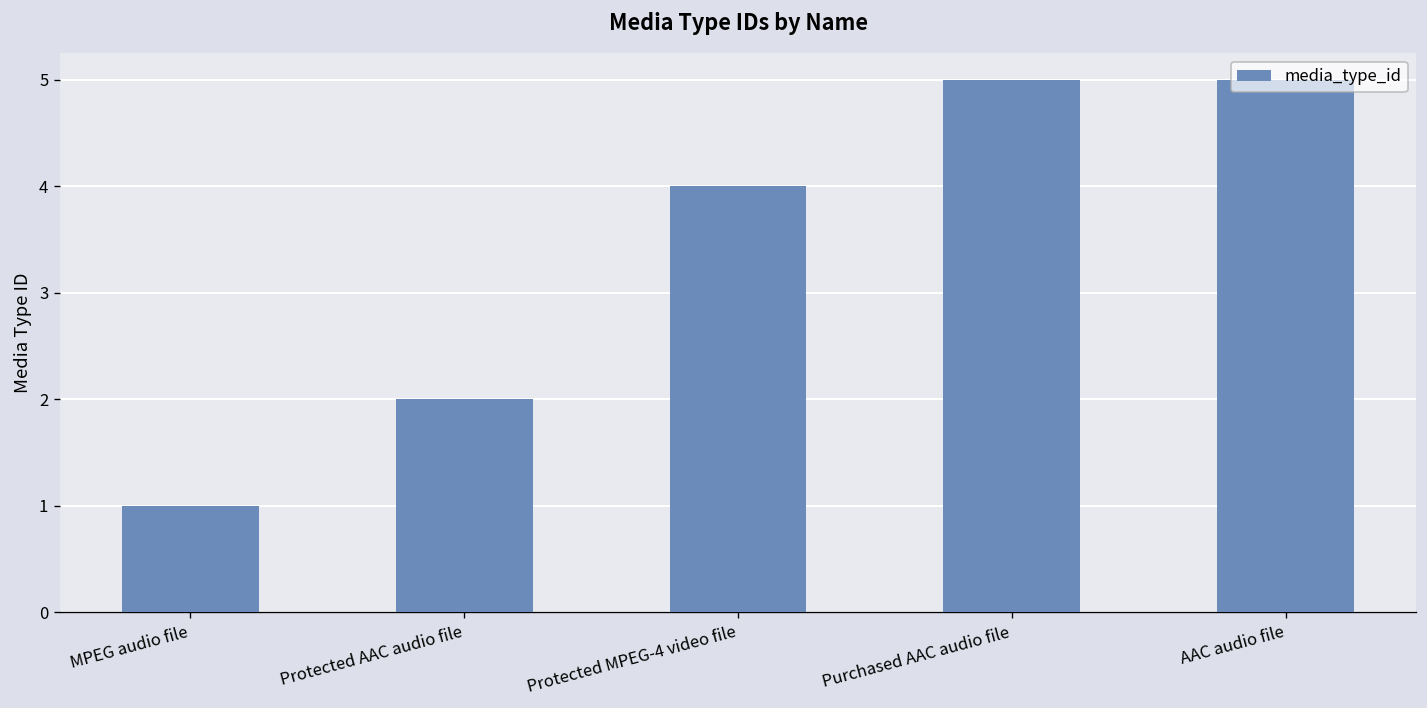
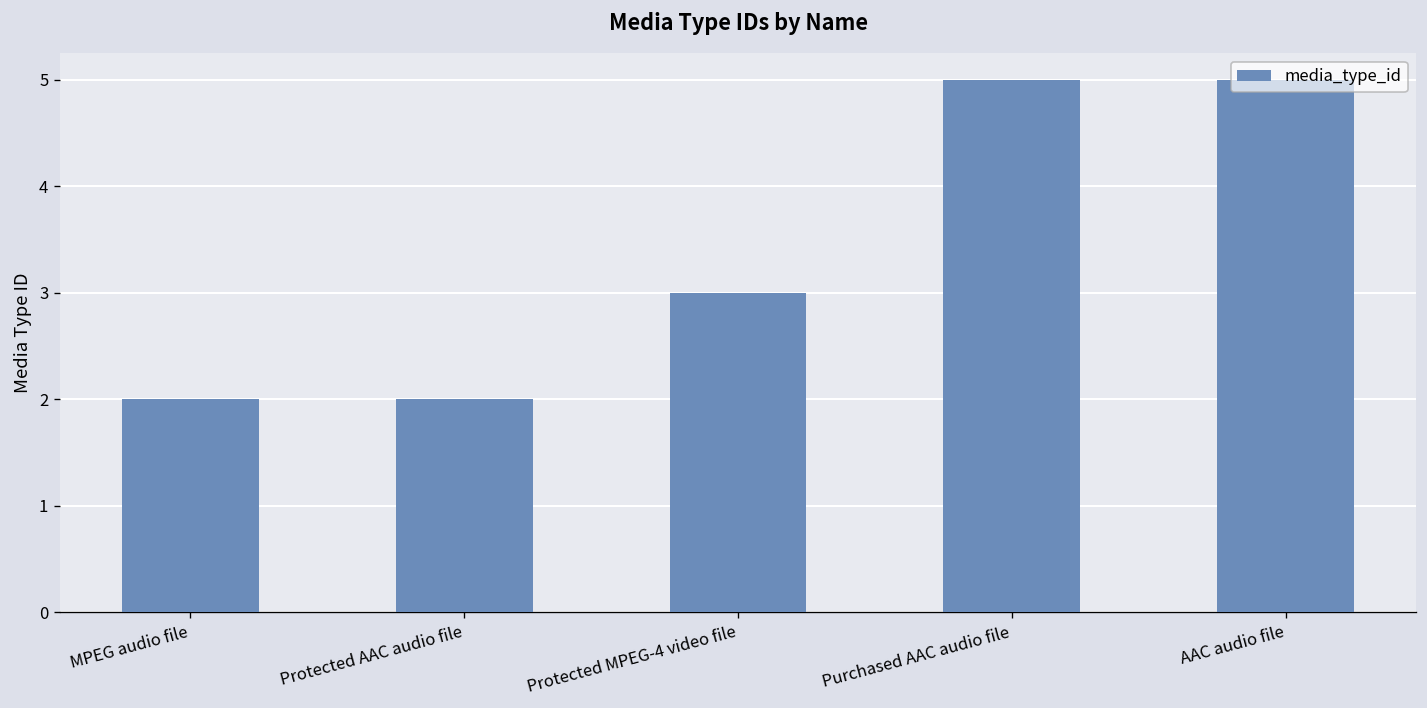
MPEG audio file: 1 -> 2
Protected MPEG-4 video file: 4 -> 3
